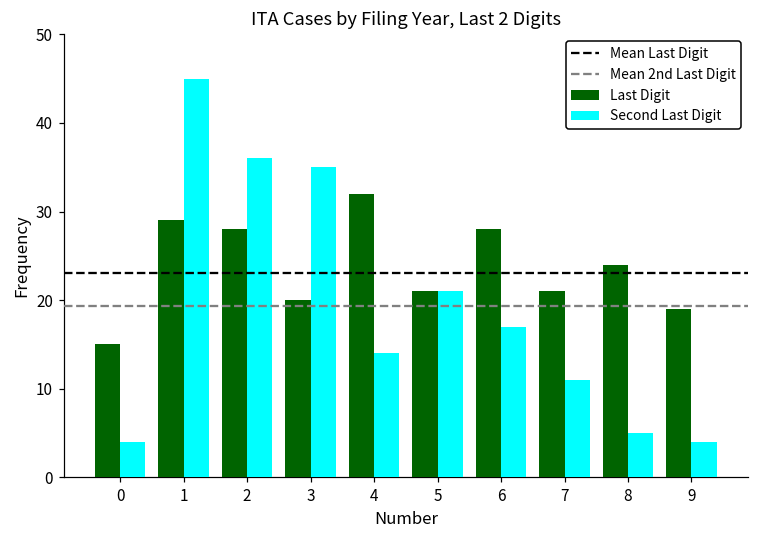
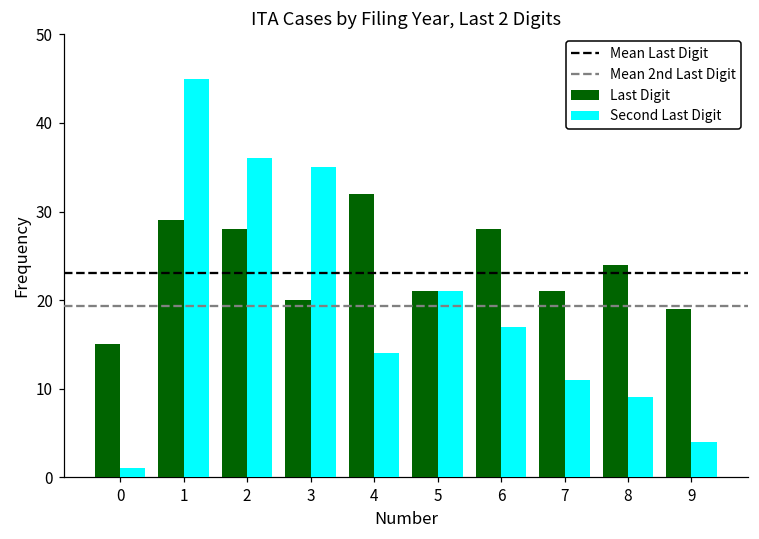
Second Last Digit, 0: 4 -> 1
Second Last Digit, 8: 5 -> 9
